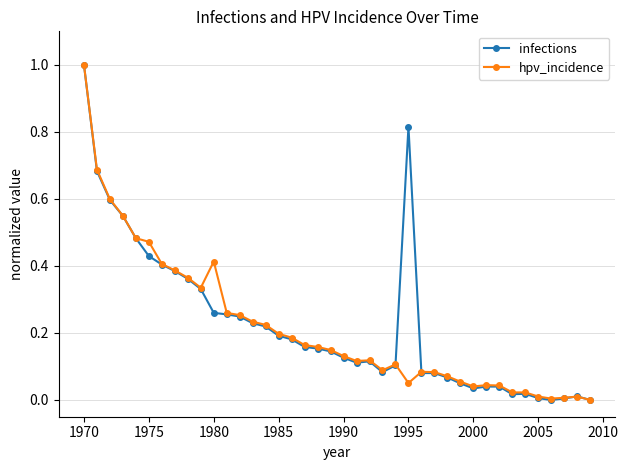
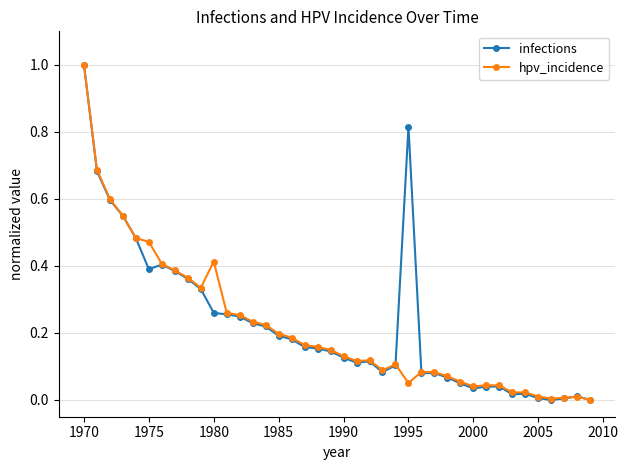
infections, 1975: 0.43 -> 0.39
